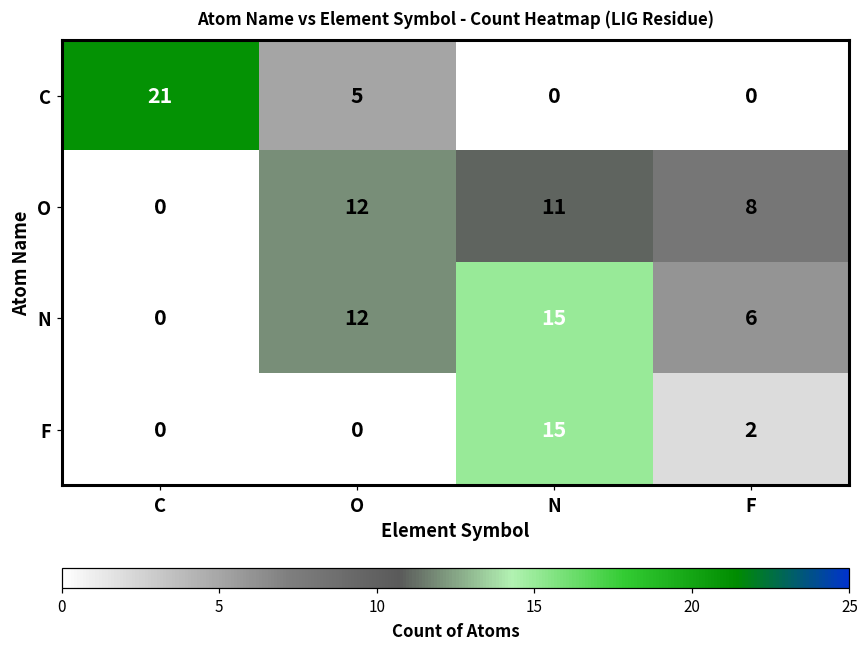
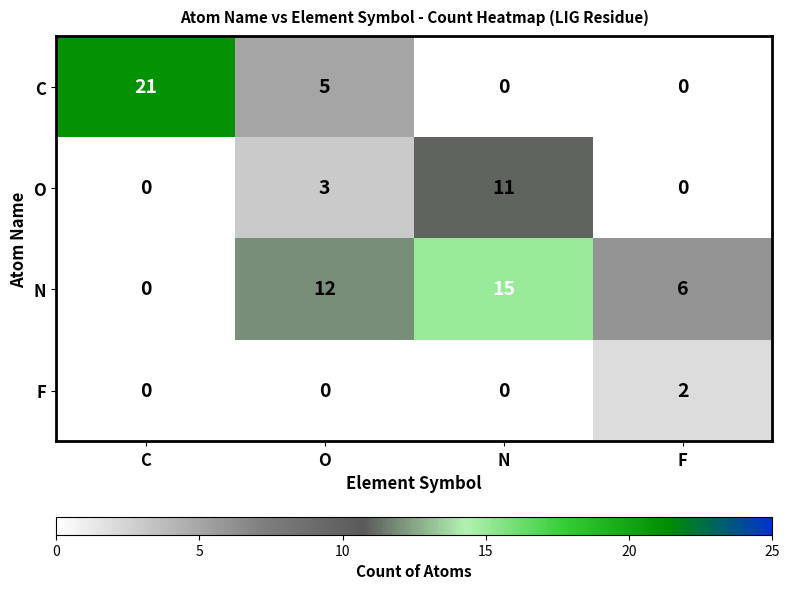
O, O: 12 -> 3
O, F: 8 -> 0
F, N: 15 -> 0
